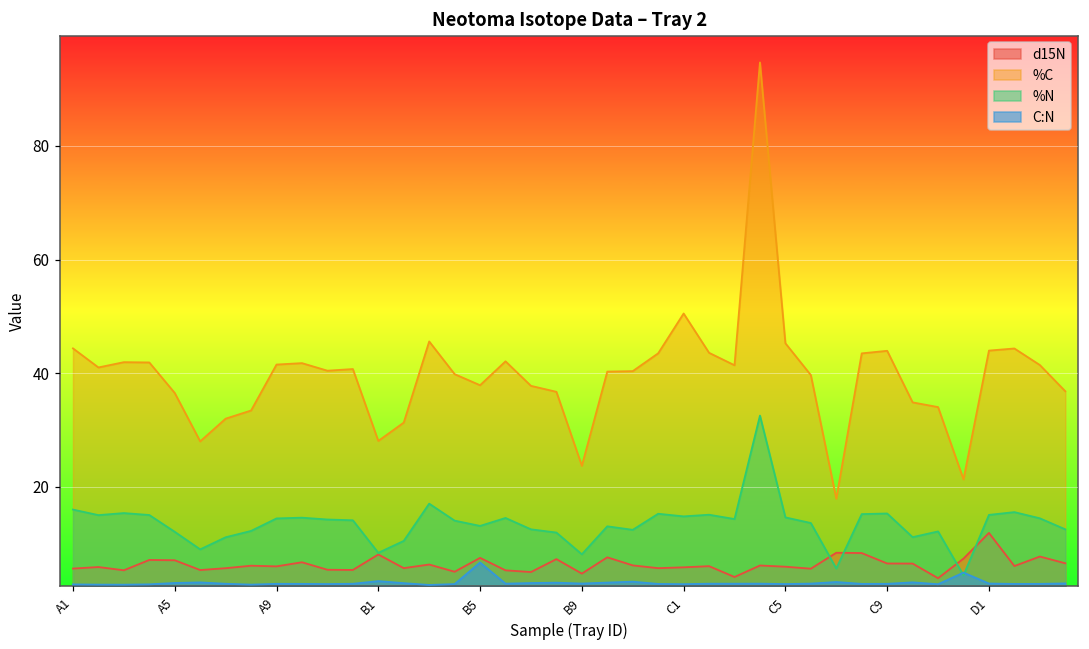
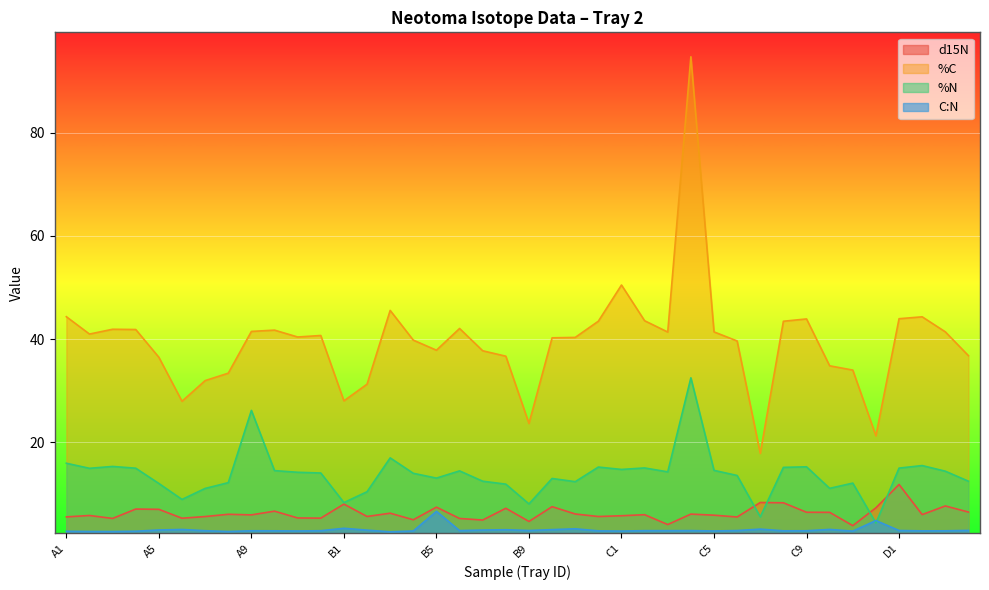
%N, A9: 14 -> 26
%C, C5: 45 -> 41
